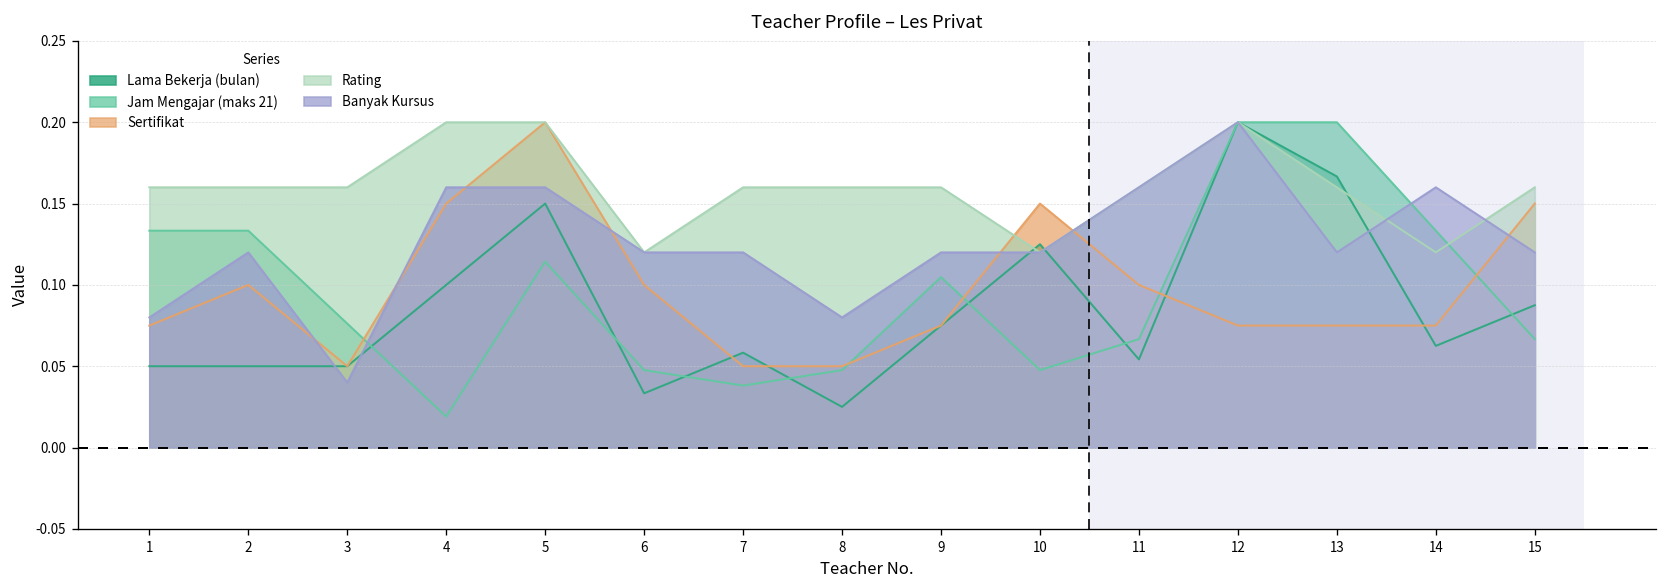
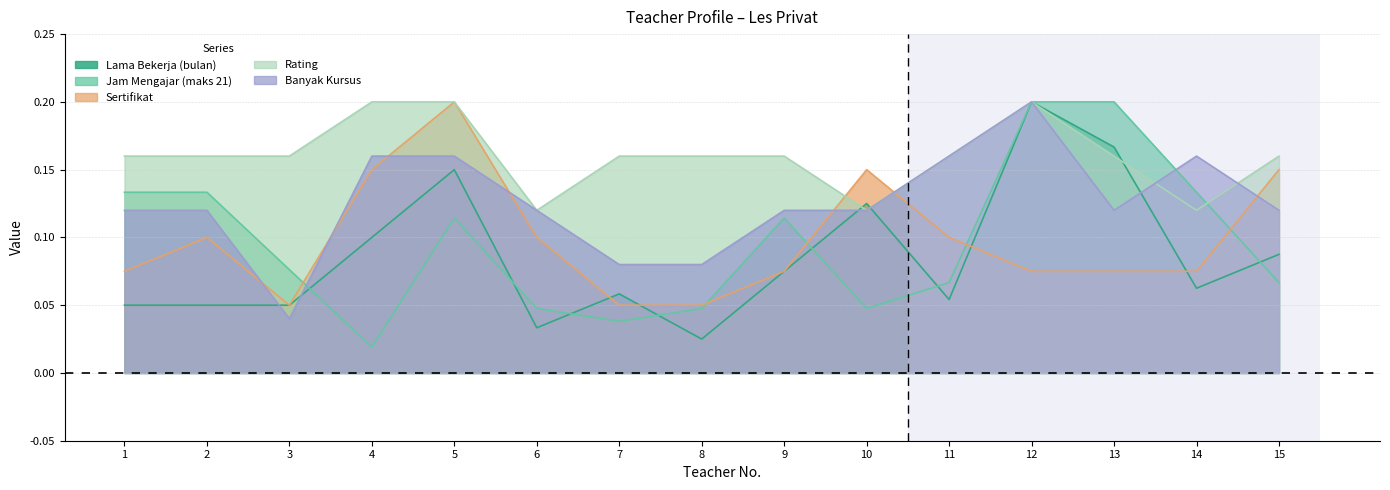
Banyak Kursus, 1: 0.080 -> 0.120
Banyak Kursus, 7: 0.120 -> 0.080
Jam Mengajar (maks 21), 9: 0.105 -> 0.114
